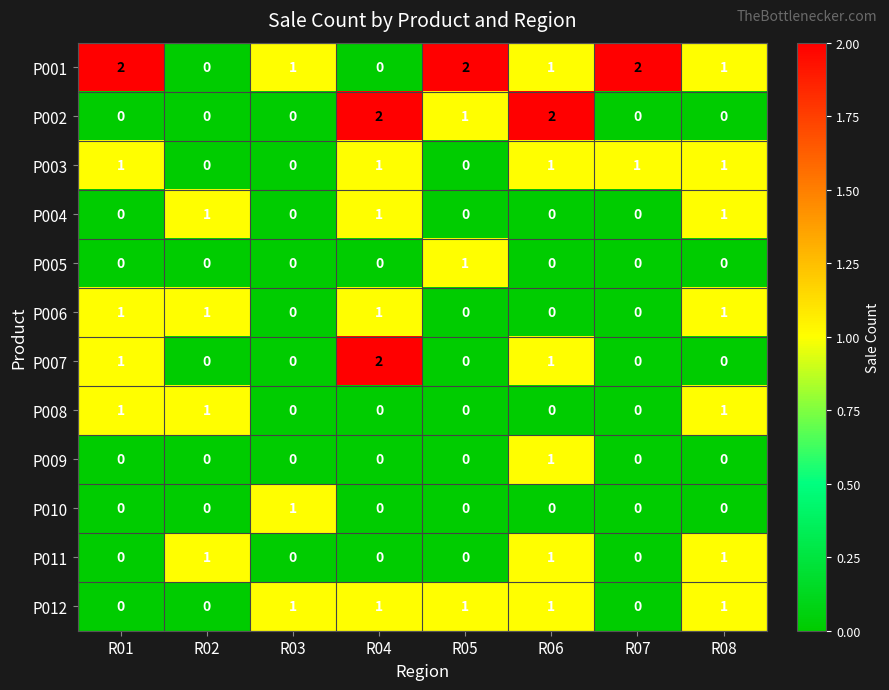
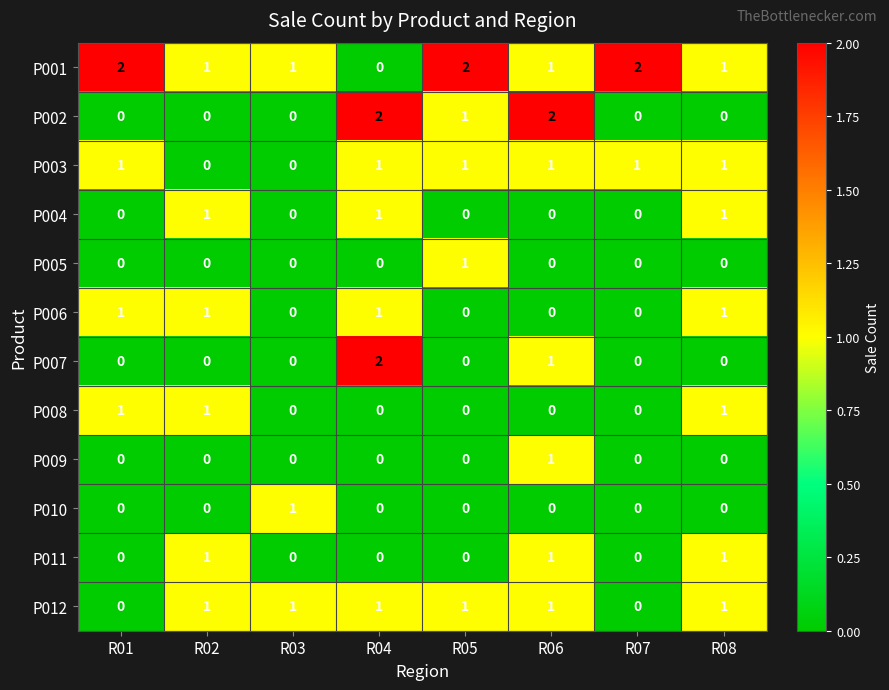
P001, R02: 0 -> 1
P003, R05: 0 -> 1
P007, R01: 1 -> 0
P012, R02: 0 -> 1
